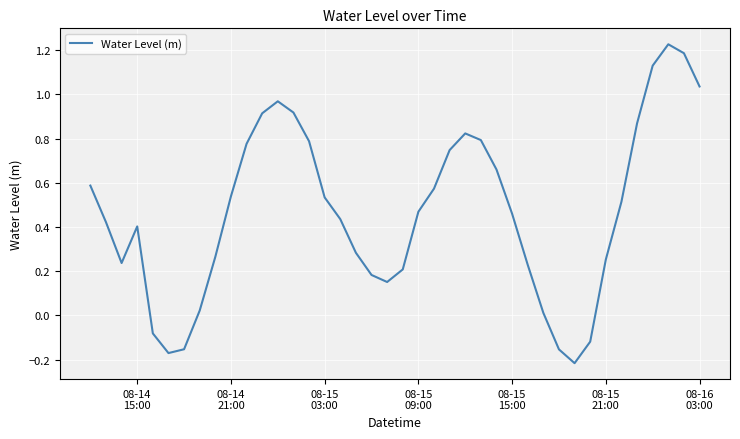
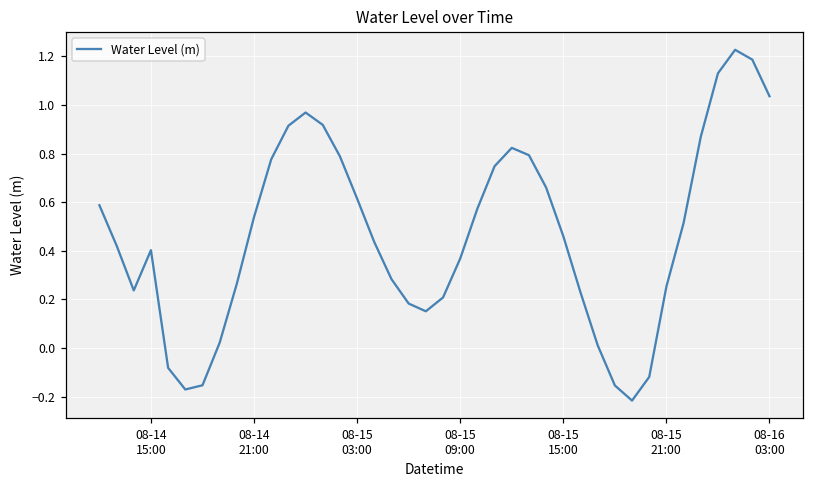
08-15 03:00: 0.53 -> 0.61
08-15 09:00: 0.47 -> 0.37
